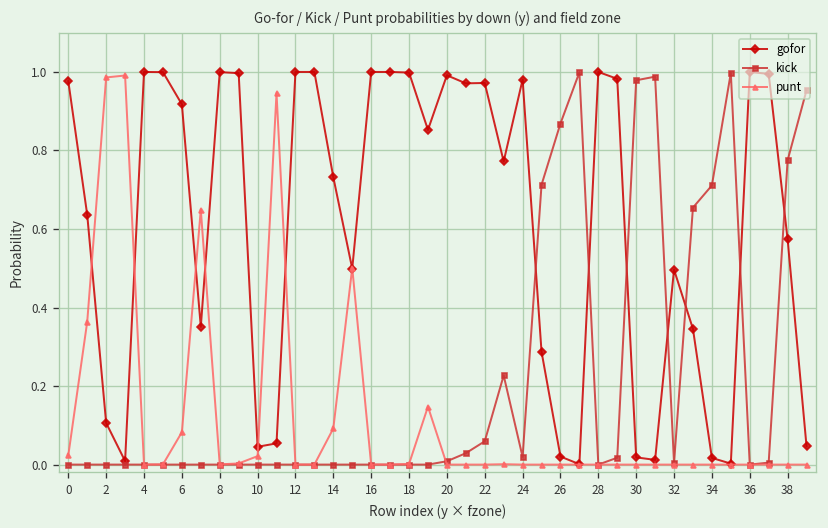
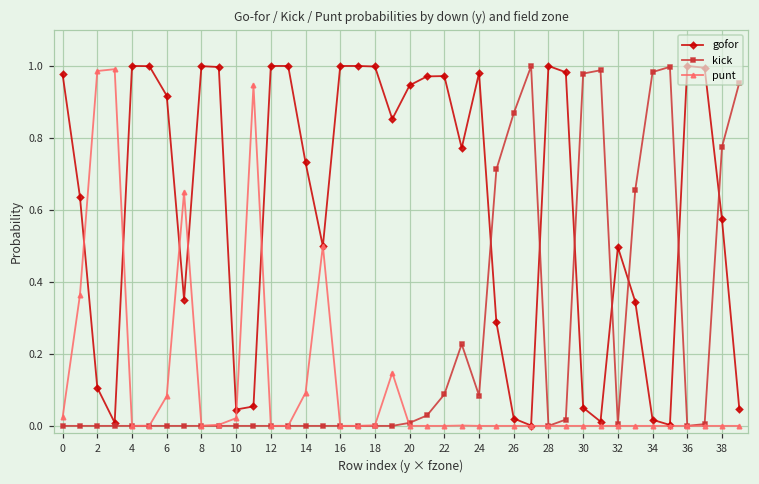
gofor, 20: 0.99 -> 0.95
kick, 22: 0.06 -> 0.09
kick, 24: 0.02 -> 0.08
gofor, 30: 0.02 -> 0.05
kick, 34: 0.71 -> 0.98
